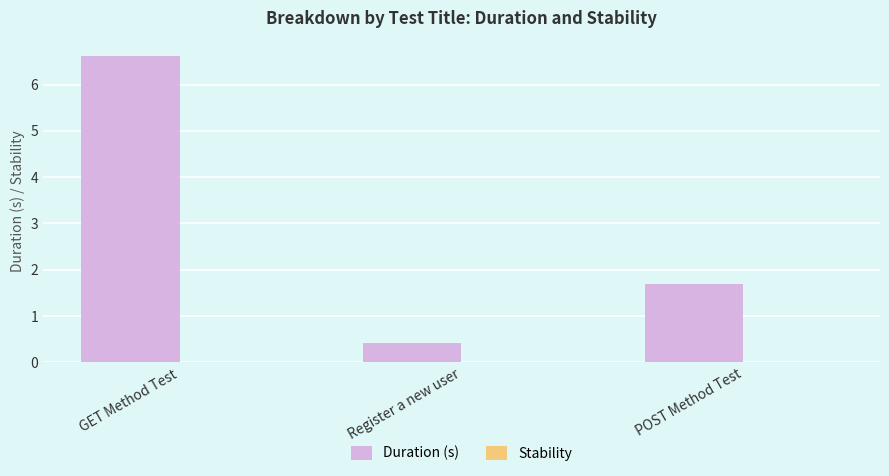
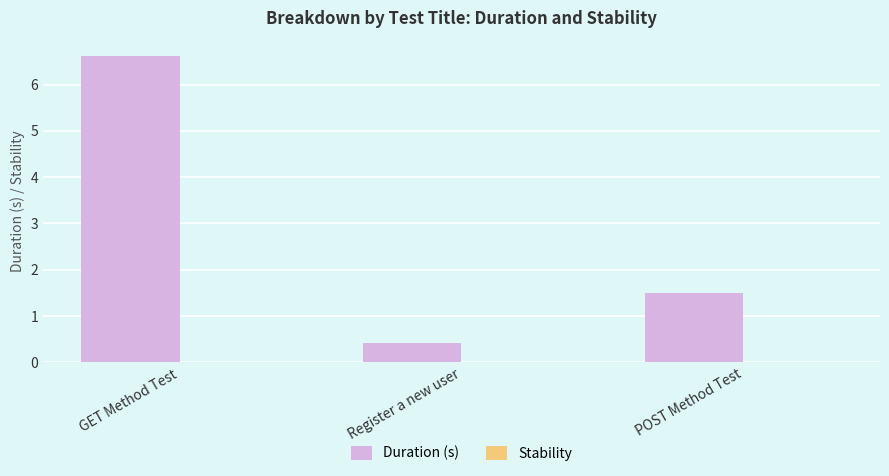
Duration (s), POST Method Test: 1.7 -> 1.5
